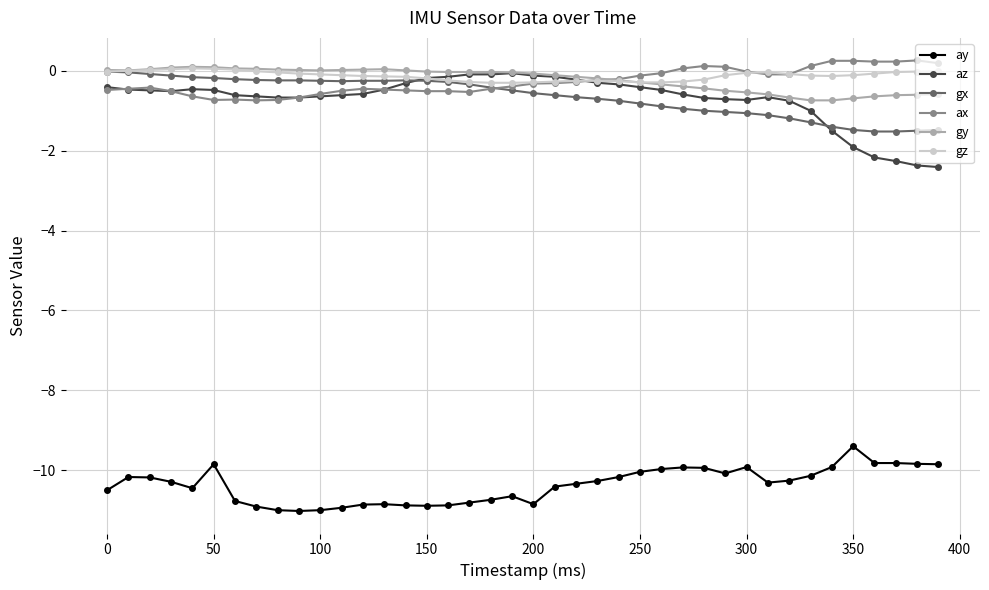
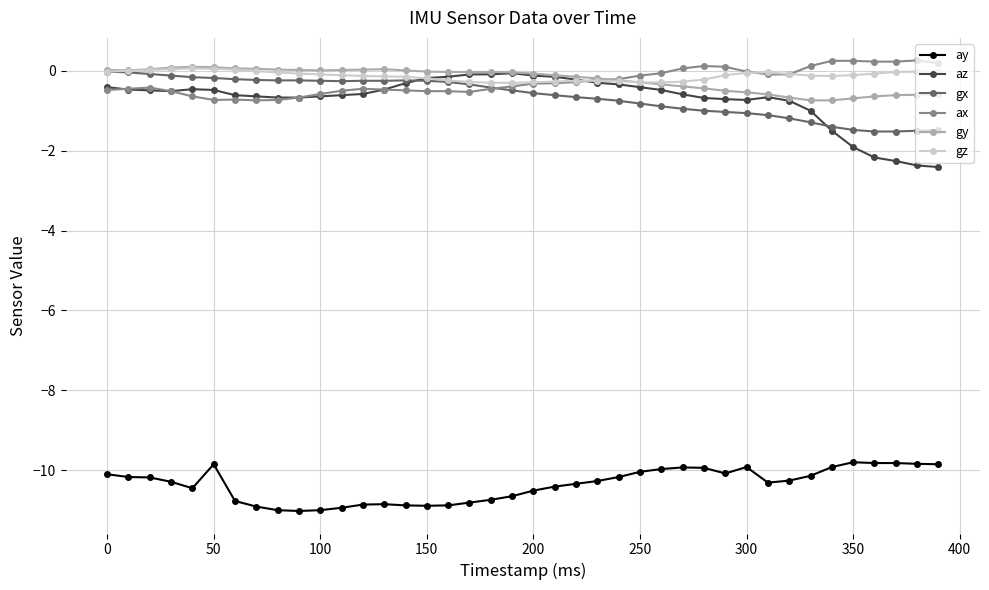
ay, 0: -10.5 -> -10.1
ay, 200: -10.9 -> -10.5
ay, 350: -9.4 -> -9.8
